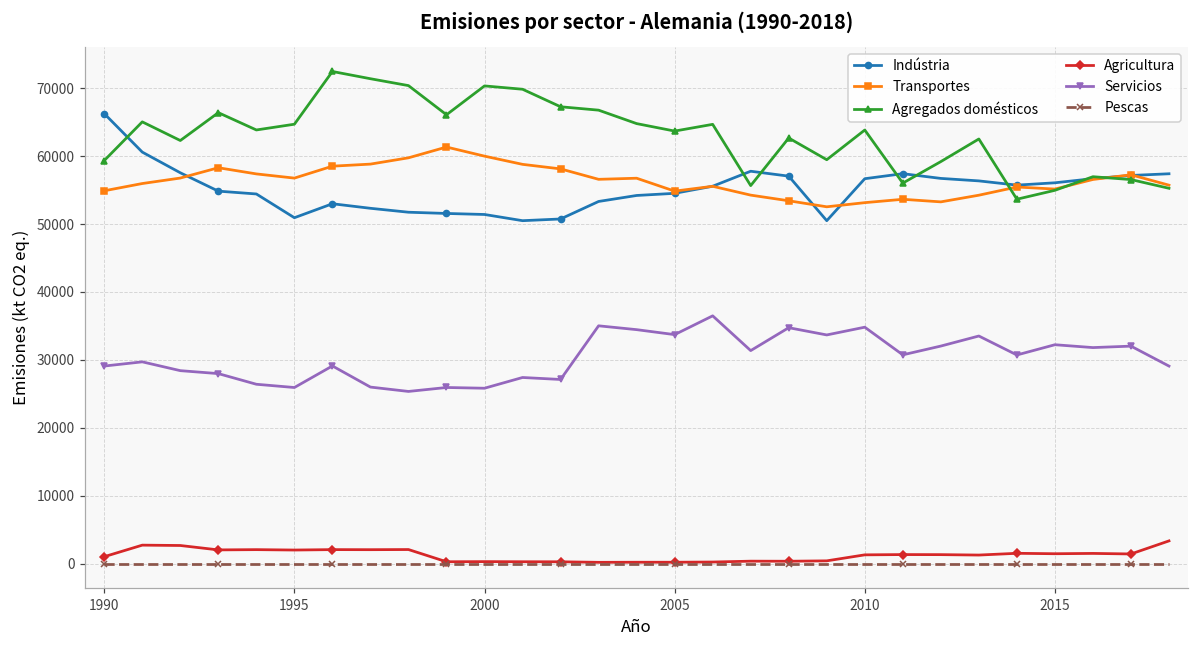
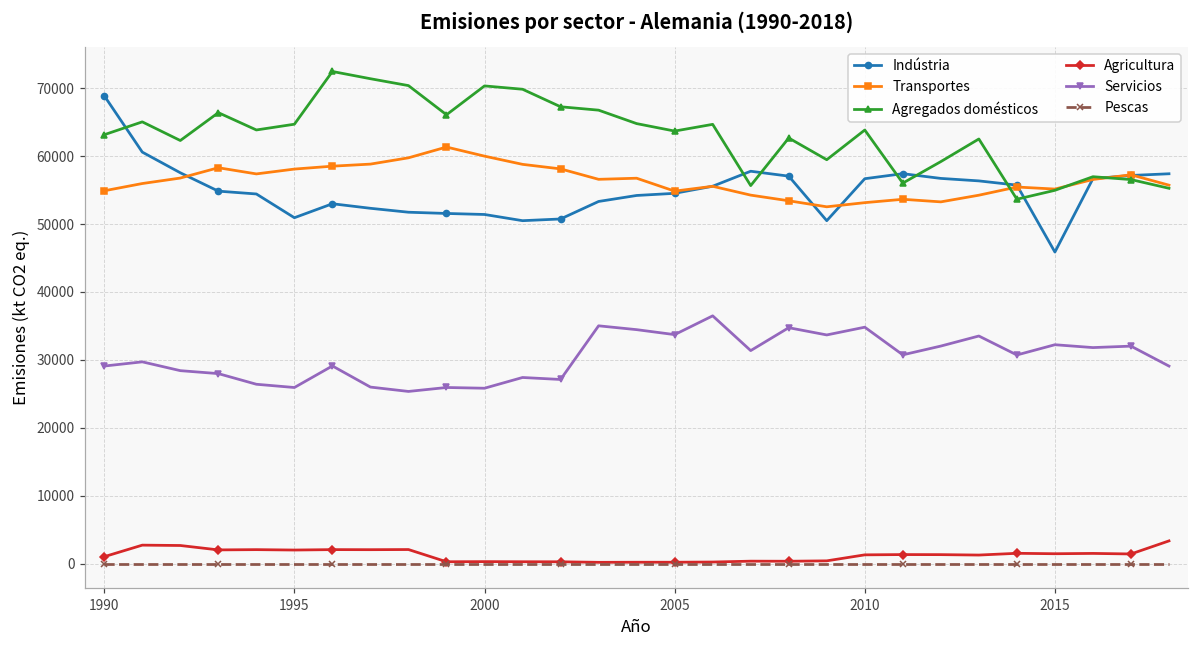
Indústria, 1990: 66000 -> 69000
Agregados domésticos, 1990: 59000 -> 63000
Transportes, 1995: 57000 -> 58000
Indústria, 2015: 56000 -> 46000
